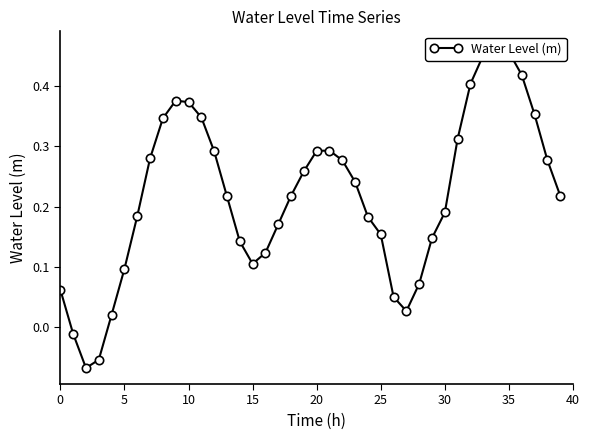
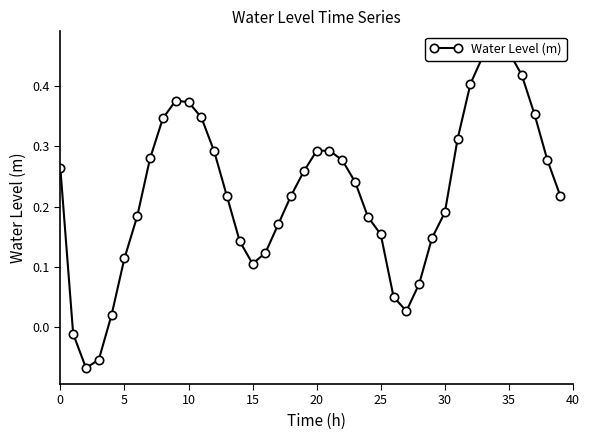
0: 0.06 -> 0.26
5: 0.10 -> 0.11
